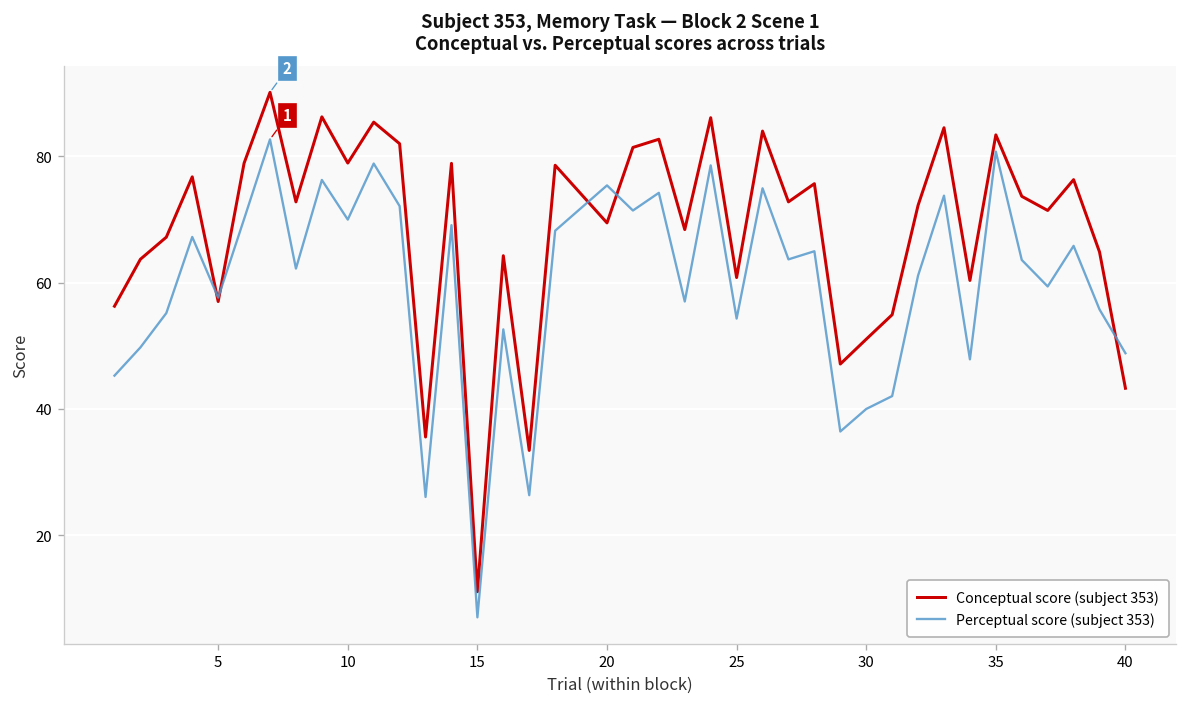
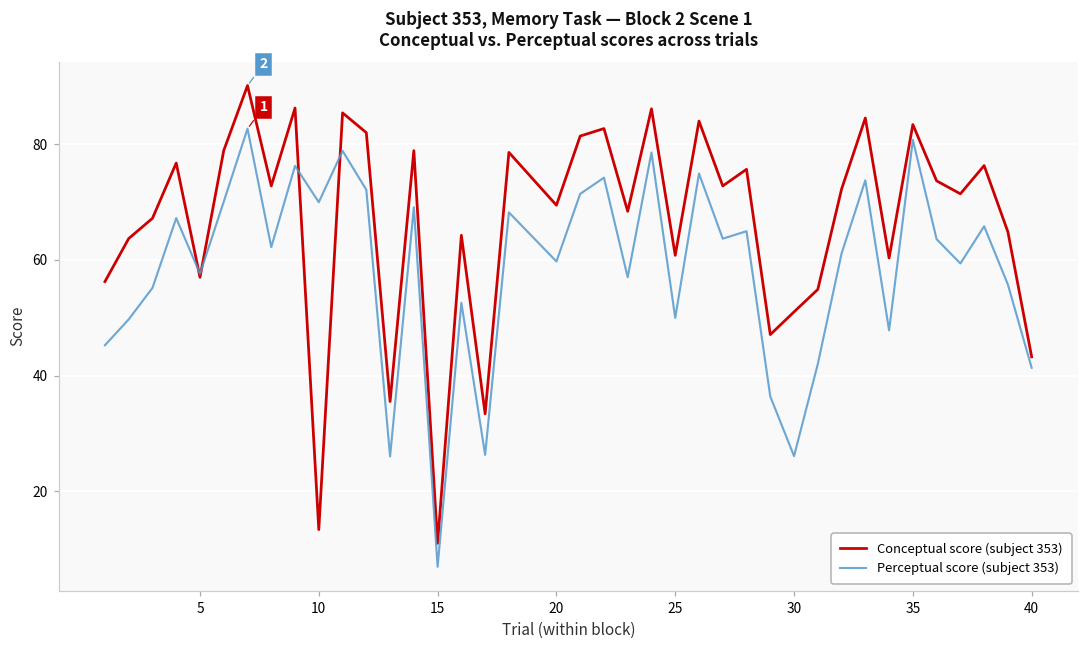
Conceptual score (subject 353), 10: 79 -> 13
Perceptual score (subject 353), 20: 75 -> 60
Perceptual score (subject 353), 25: 54 -> 50
Perceptual score (subject 353), 30: 40 -> 26
Perceptual score (subject 353), 40: 49 -> 41
